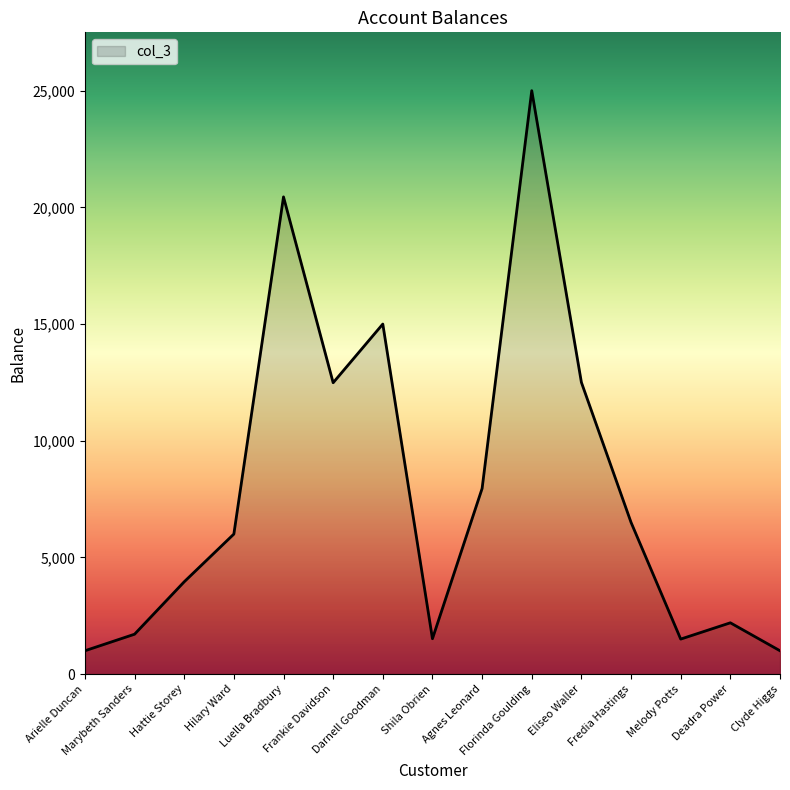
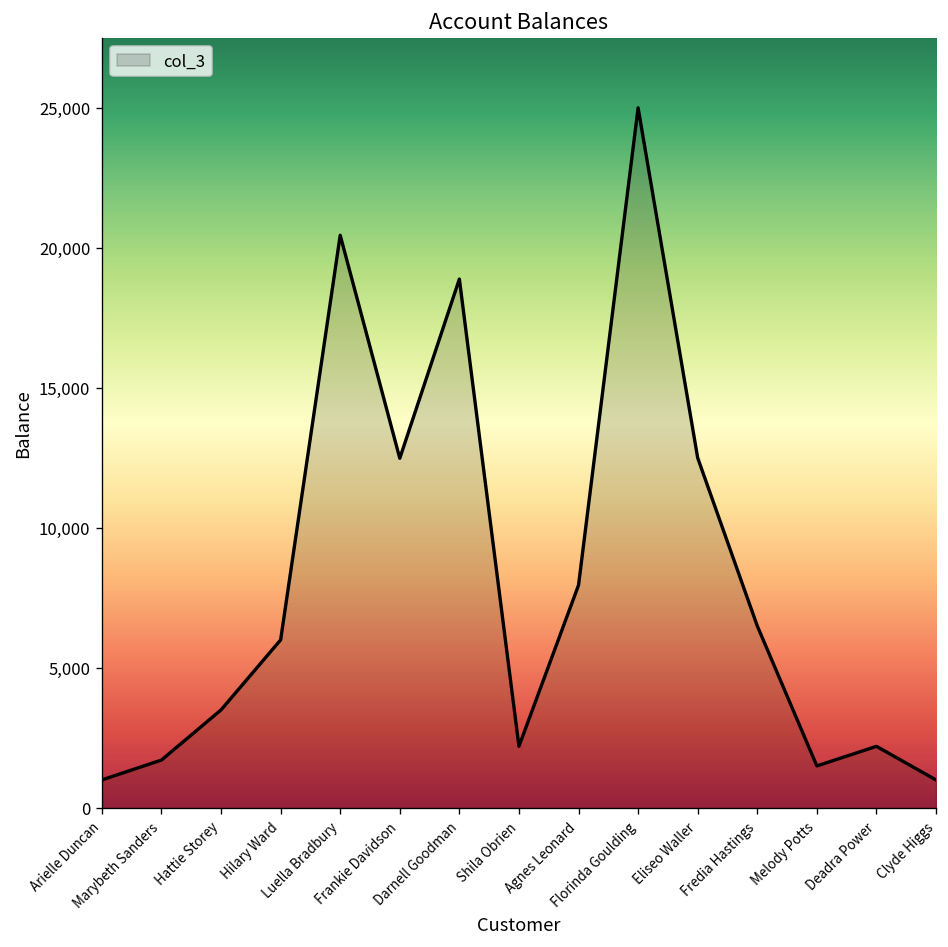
Hattie Storey: 4,000 -> 3,500
Darnell Goodman: 15,000 -> 18,900
Shila Obrien: 1,500 -> 2,200
